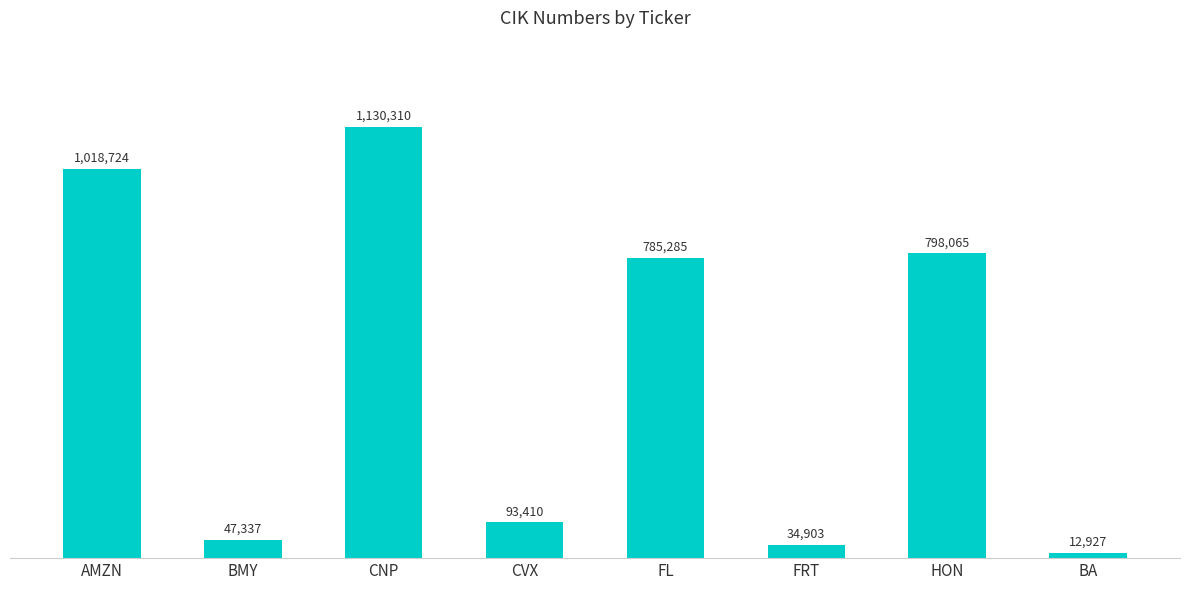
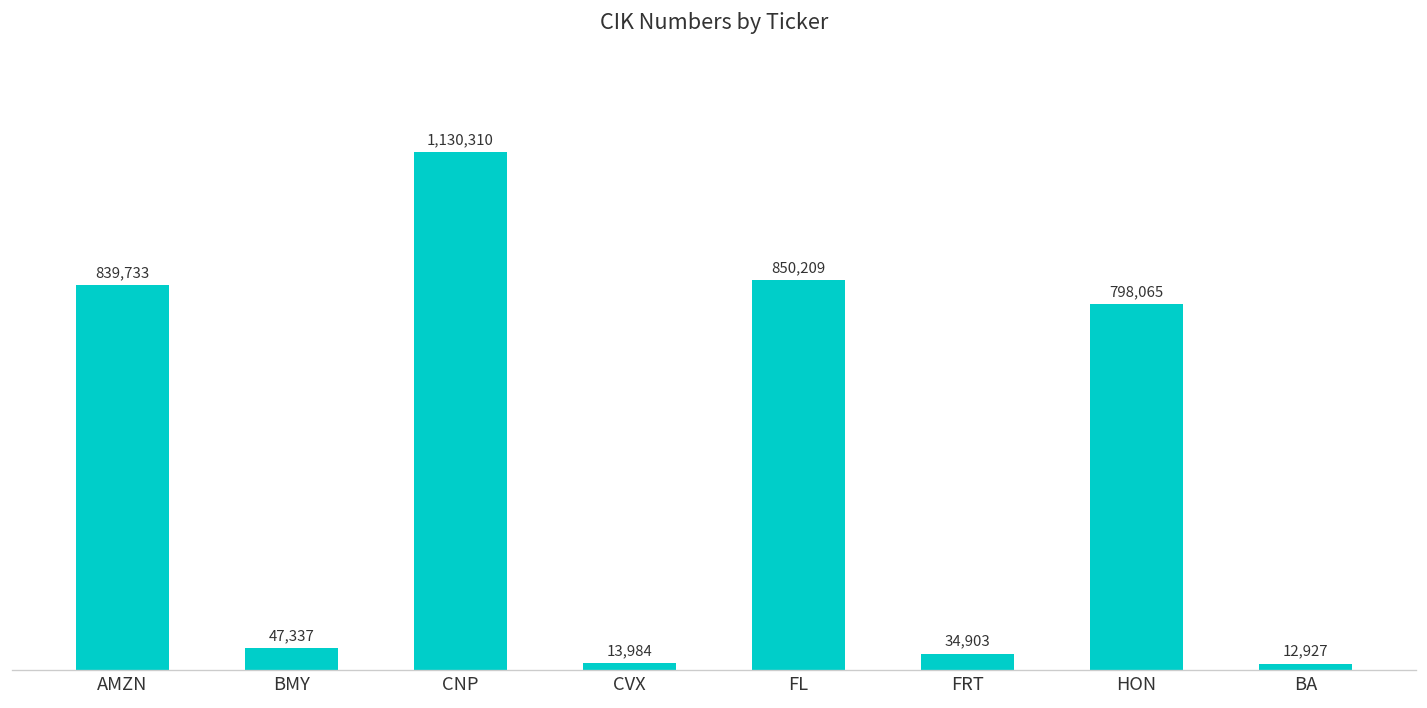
AMZN: 1,018,724 -> 839,733
CVX: 93,410 -> 13,984
FL: 785,285 -> 850,209
